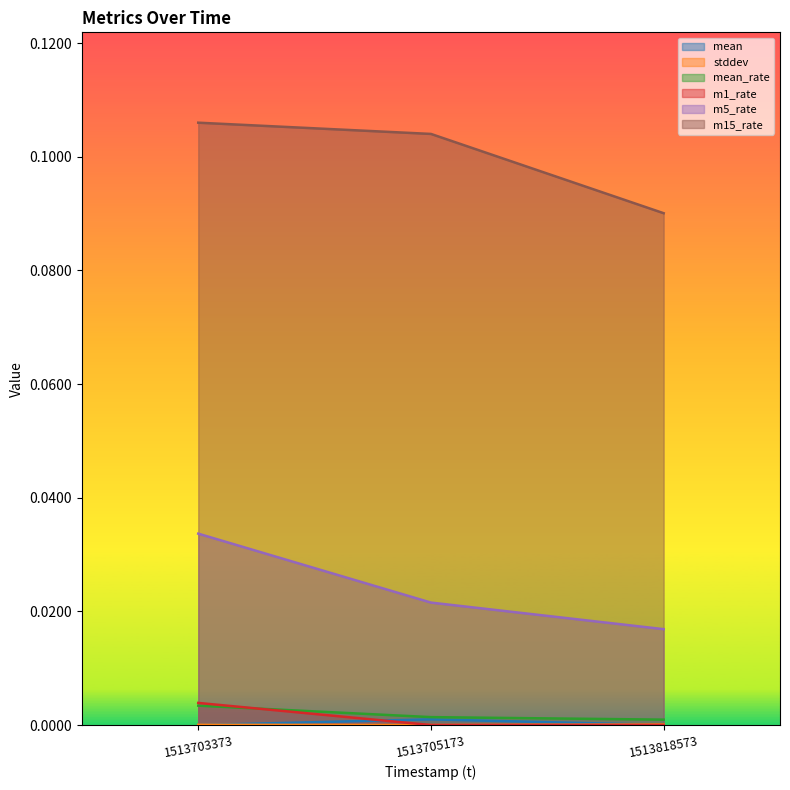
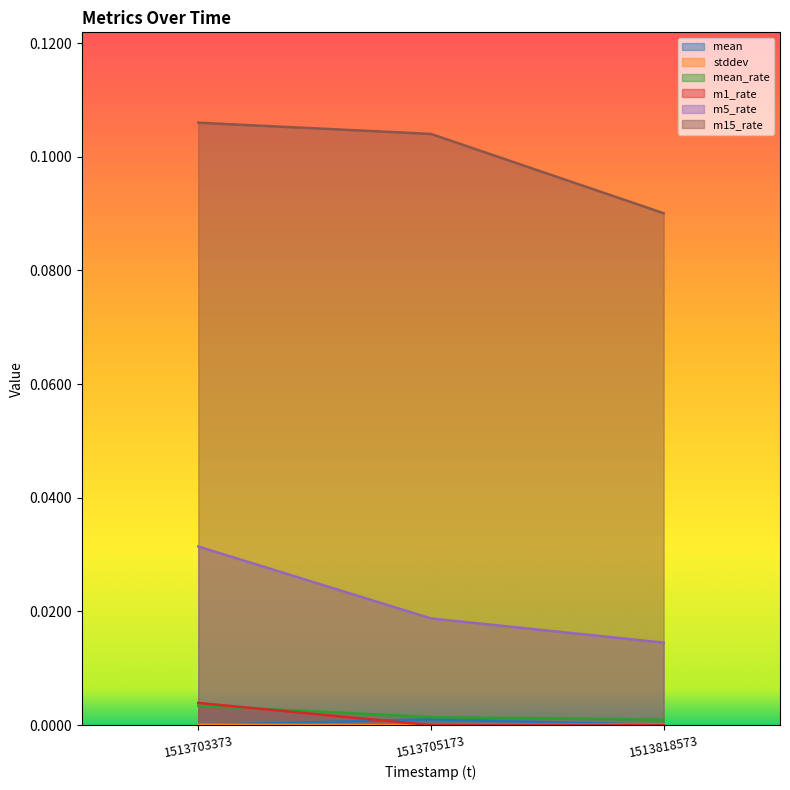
m5_rate, 1513703373: 0.034 -> 0.031
m5_rate, 1513705173: 0.022 -> 0.019
m5_rate, 1513818573: 0.017 -> 0.015
